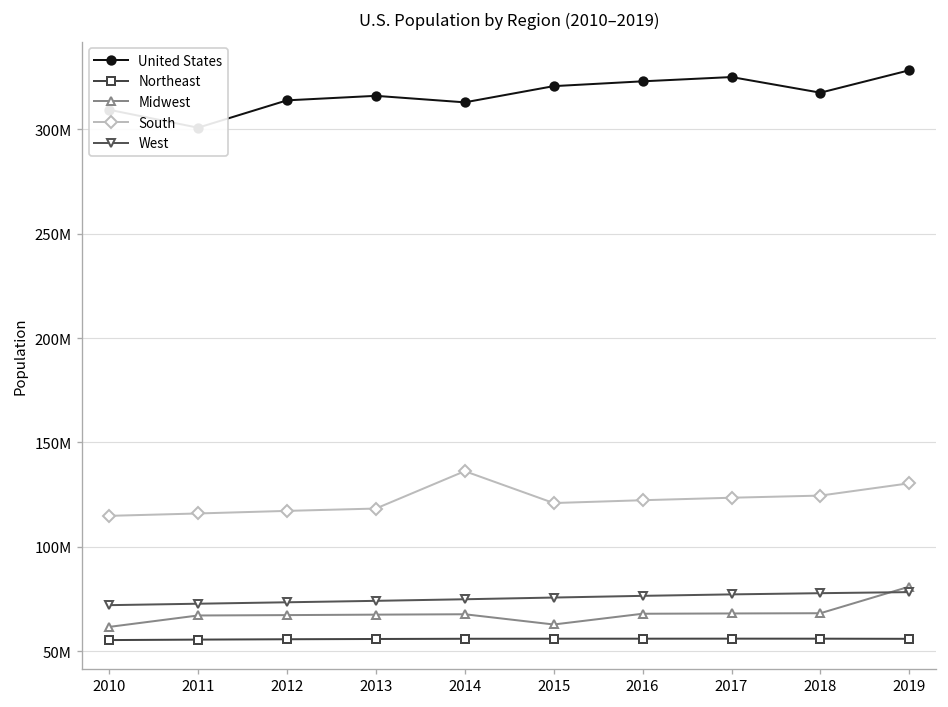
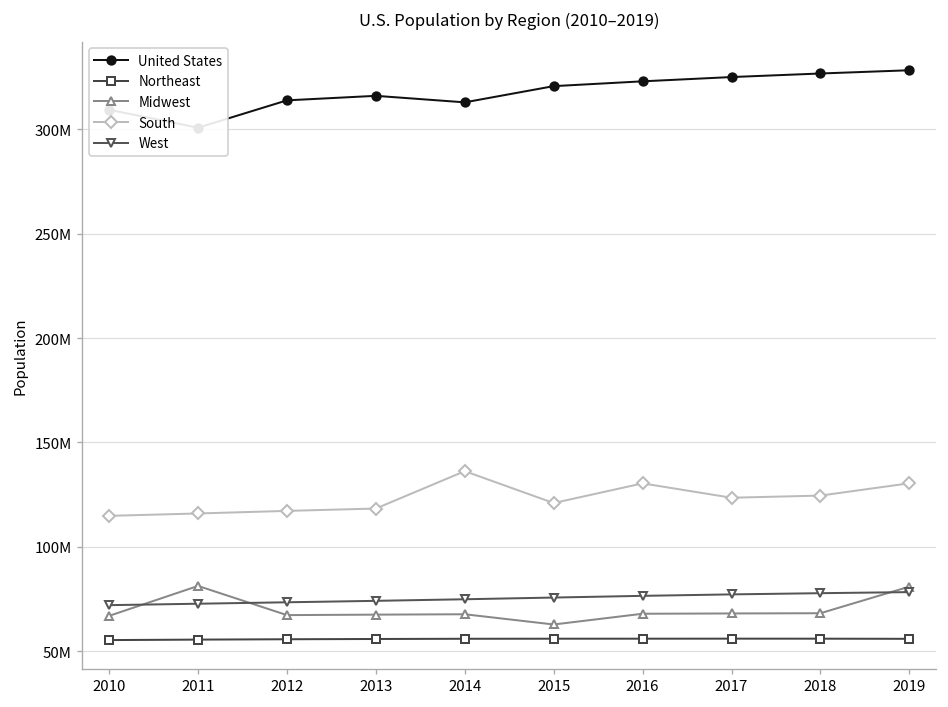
Midwest, 2010: 62000000 -> 67000000
Midwest, 2011: 67000000 -> 81000000
South, 2016: 122000000 -> 130000000
United States, 2018: 317000000 -> 327000000
